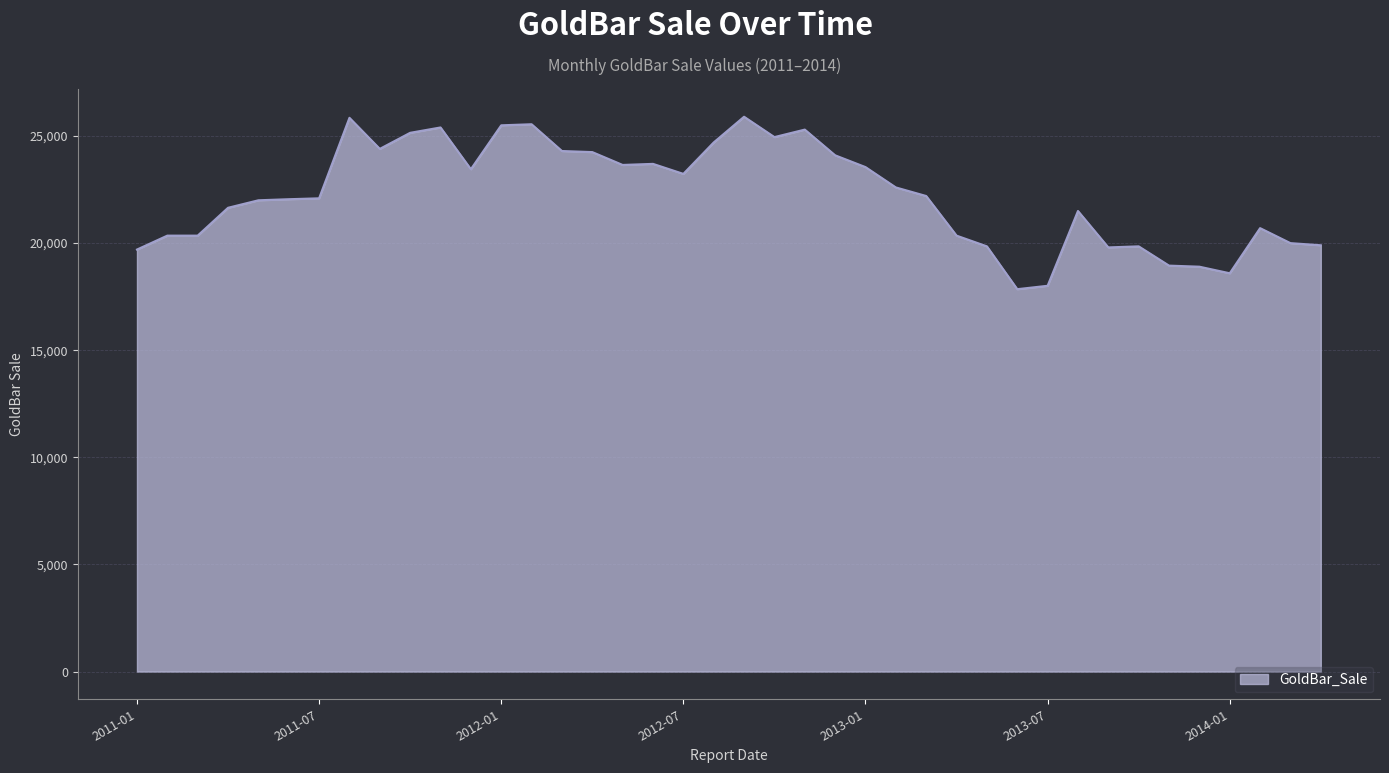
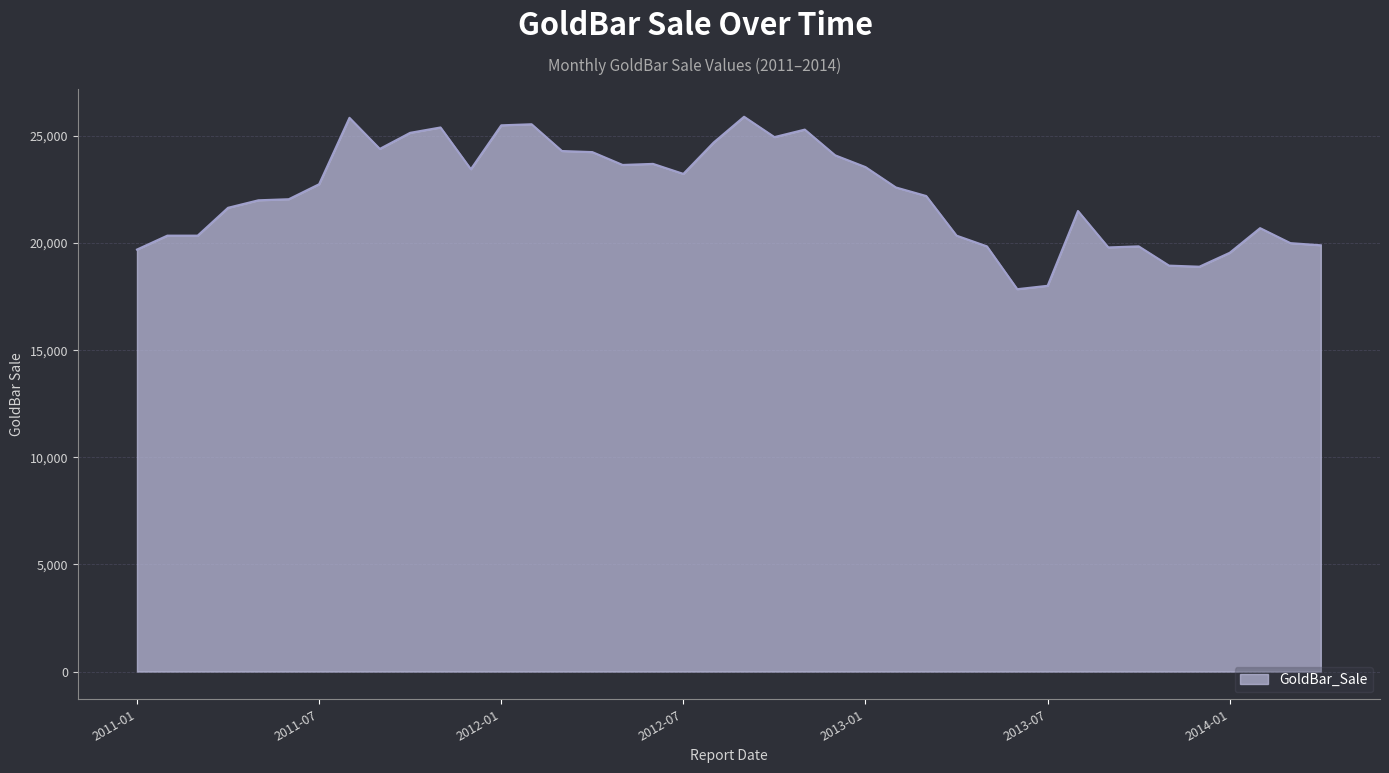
2011-07: 22,100 -> 22,800
2014-01: 18,600 -> 19,600
